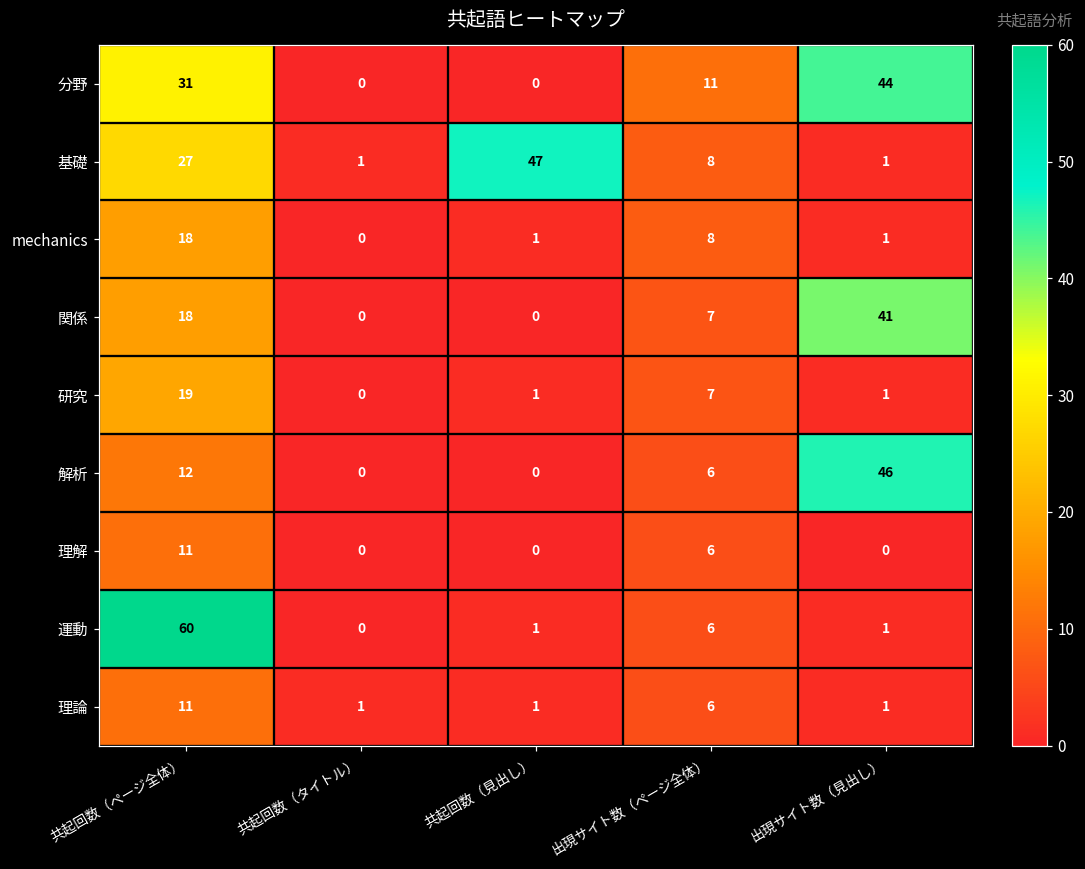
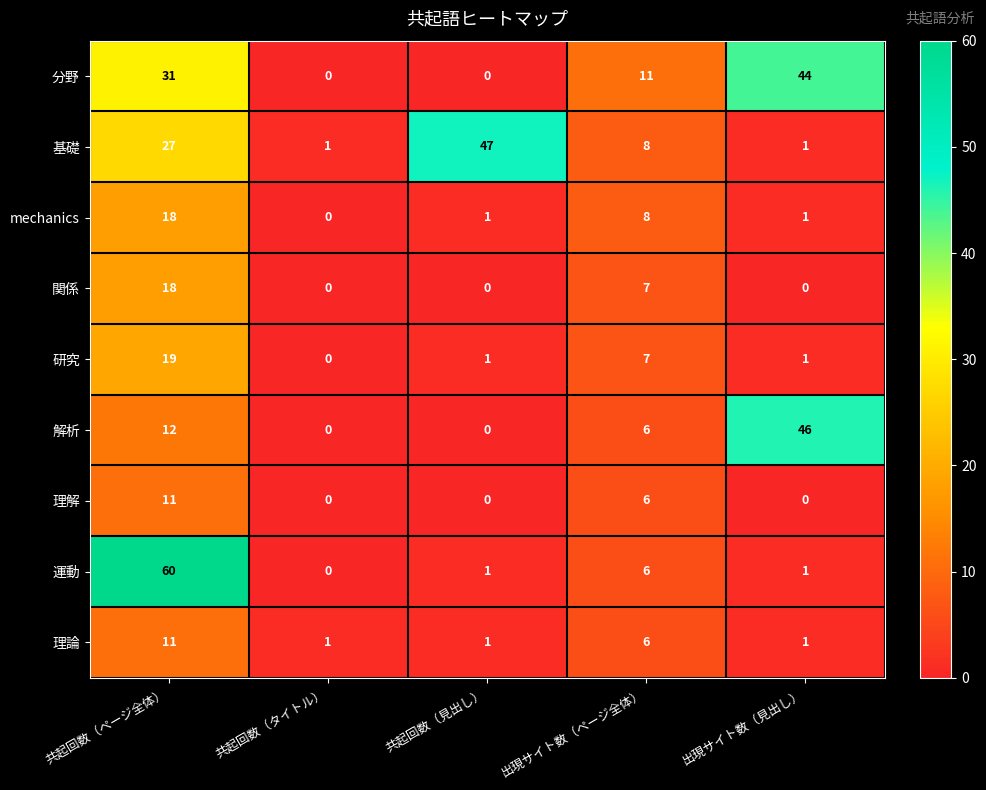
関係, 出現サイト数（見出し）: 41 -> 0
